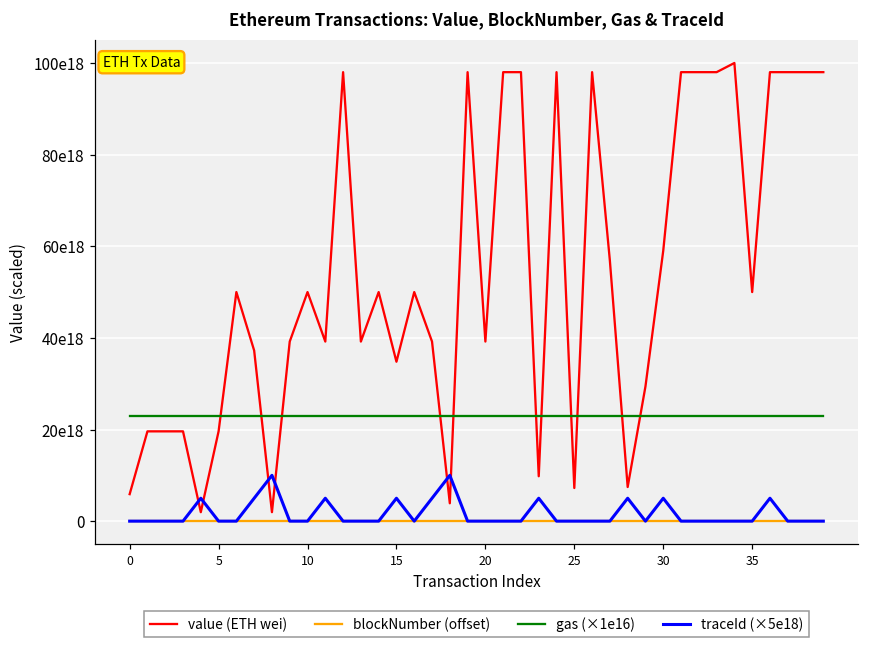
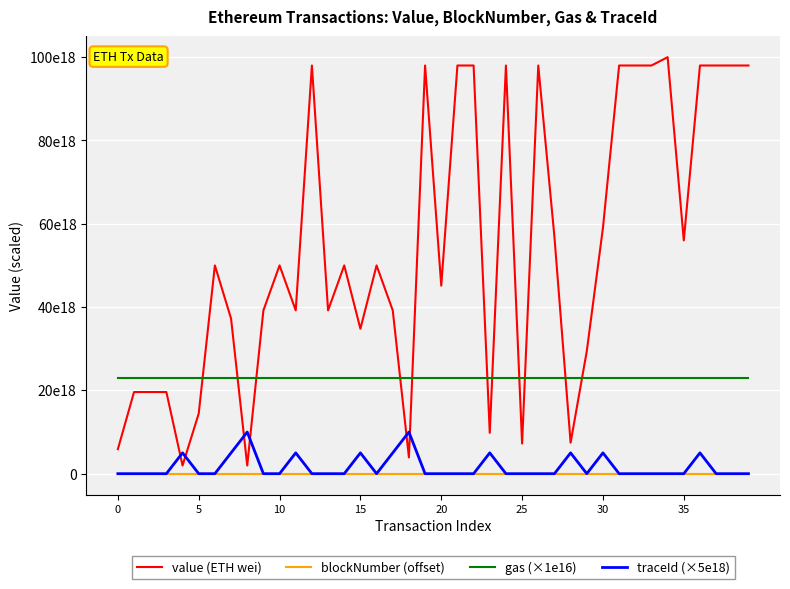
value (ETH wei), 5: 20000000000000000000 -> 14000000000000000000
value (ETH wei), 20: 39000000000000000000 -> 45000000000000000000
value (ETH wei), 35: 50000000000000000000 -> 56000000000000000000
